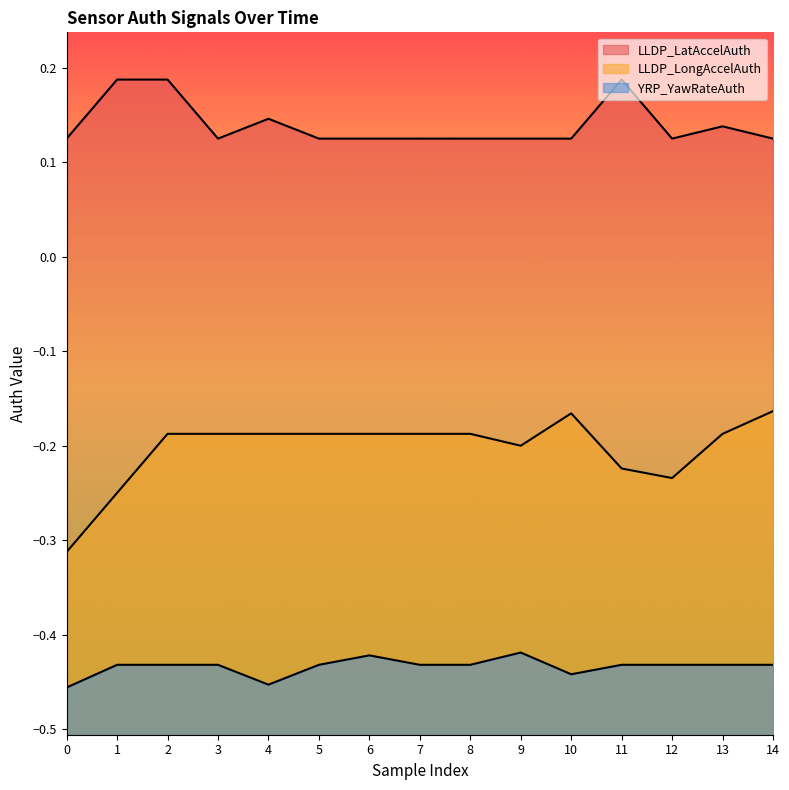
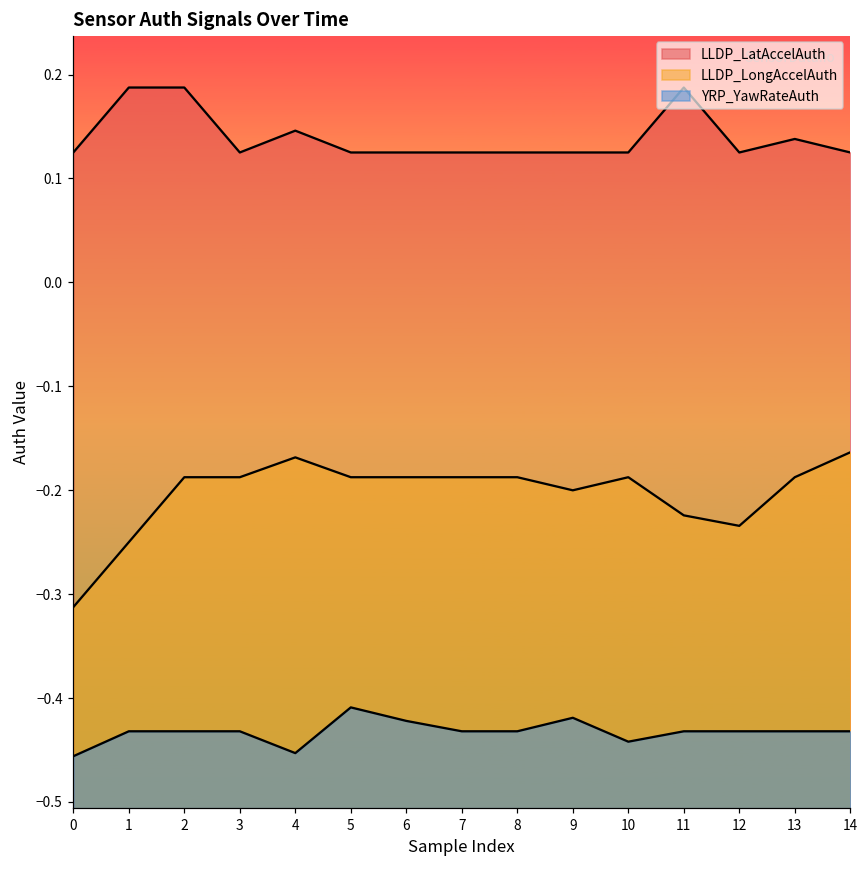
LLDP_LongAccelAuth, 4: -0.19 -> -0.17
YRP_YawRateAuth, 5: -0.43 -> -0.41
LLDP_LongAccelAuth, 10: -0.17 -> -0.19
